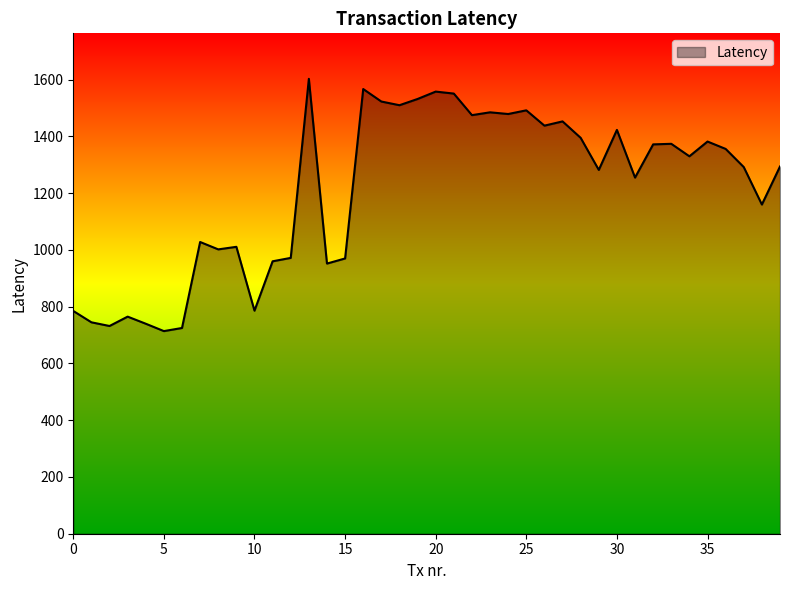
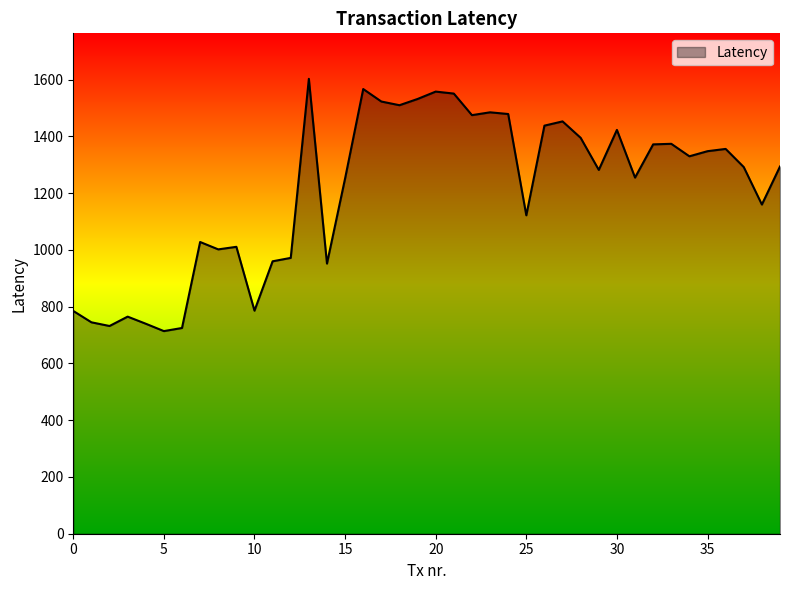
15: 970 -> 1250
25: 1490 -> 1120
35: 1380 -> 1350
